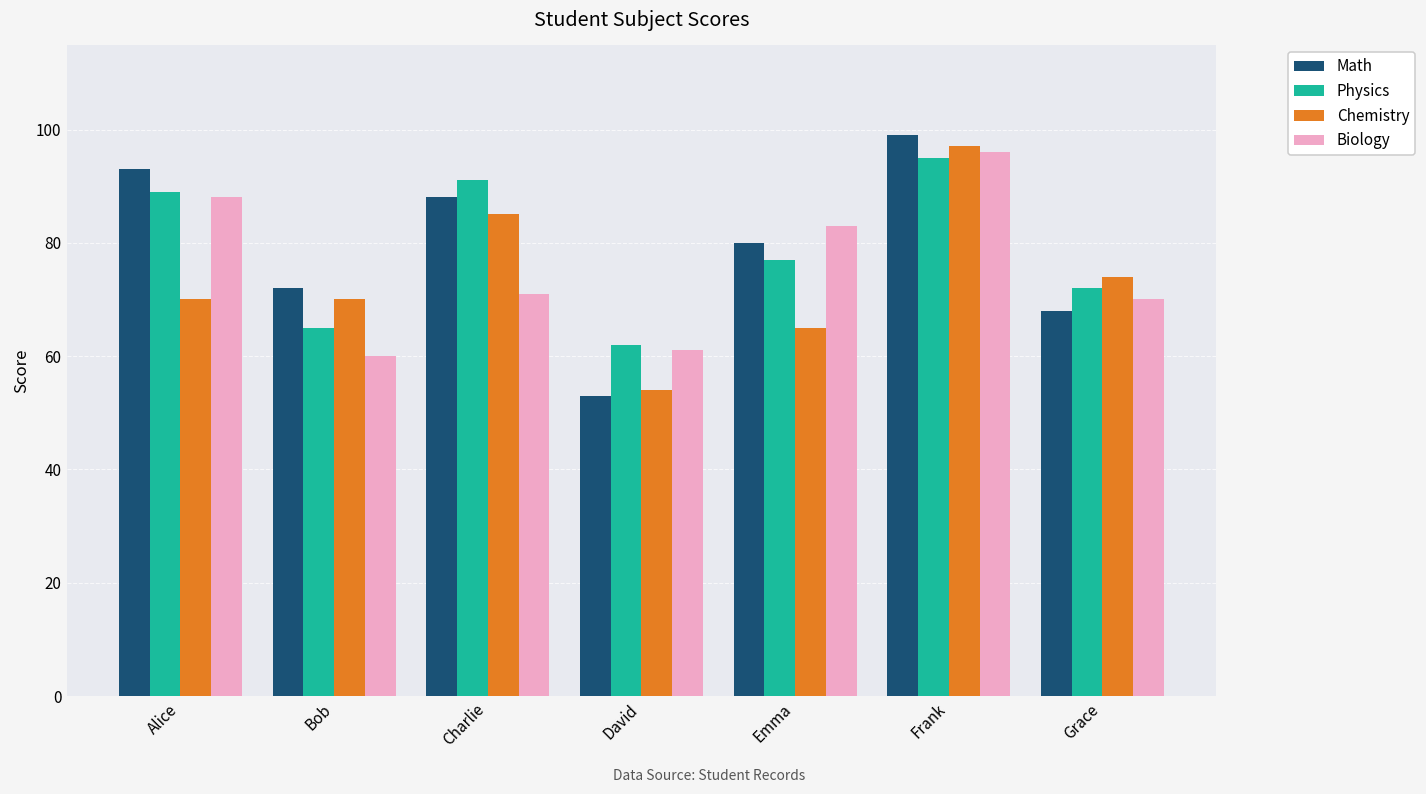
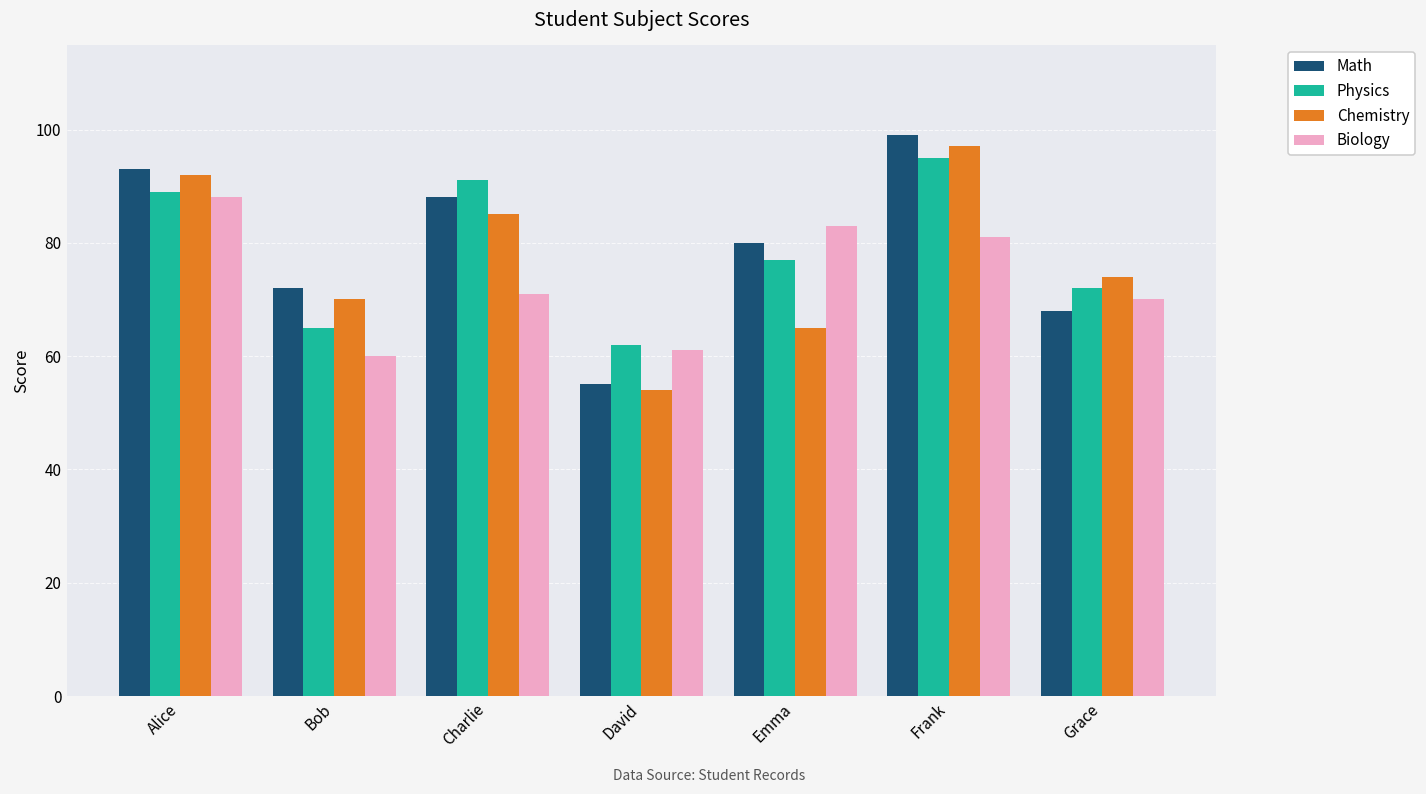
Chemistry, Alice: 70 -> 92
Math, David: 53 -> 55
Biology, Frank: 96 -> 81
